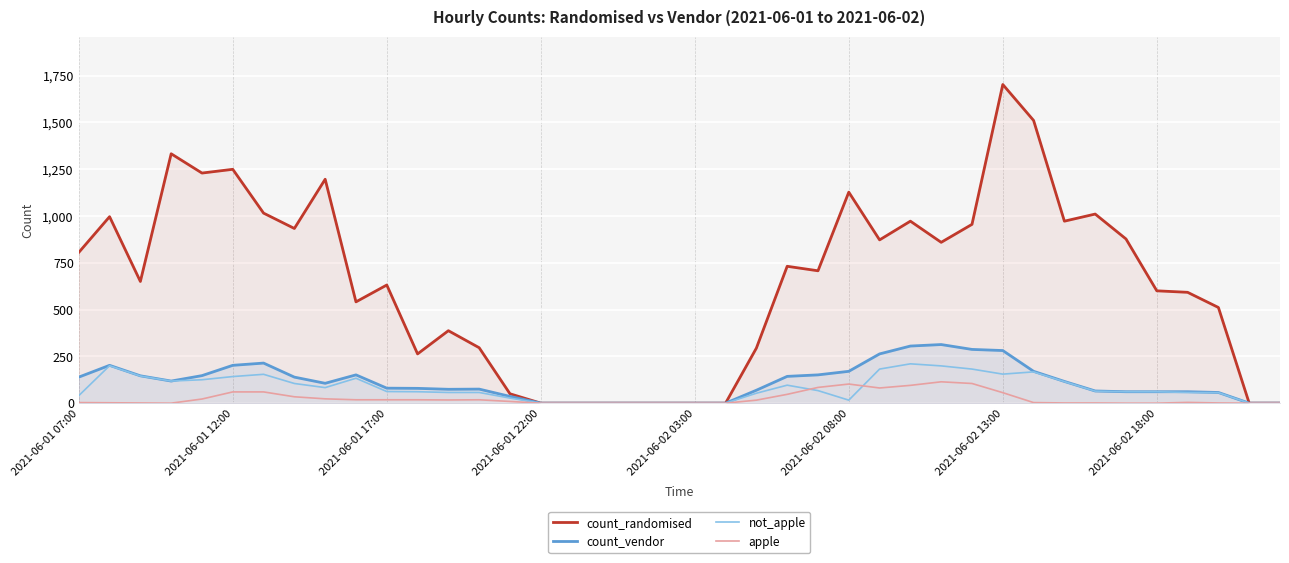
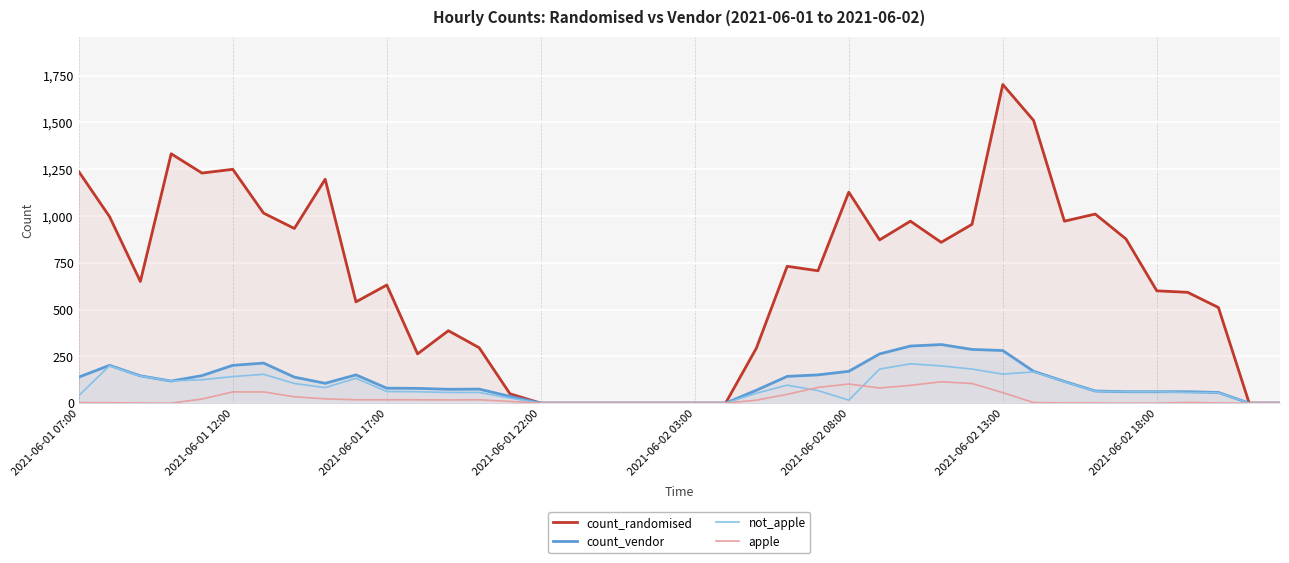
count_randomised, 2021-06-01 07:00: 810 -> 1,240
